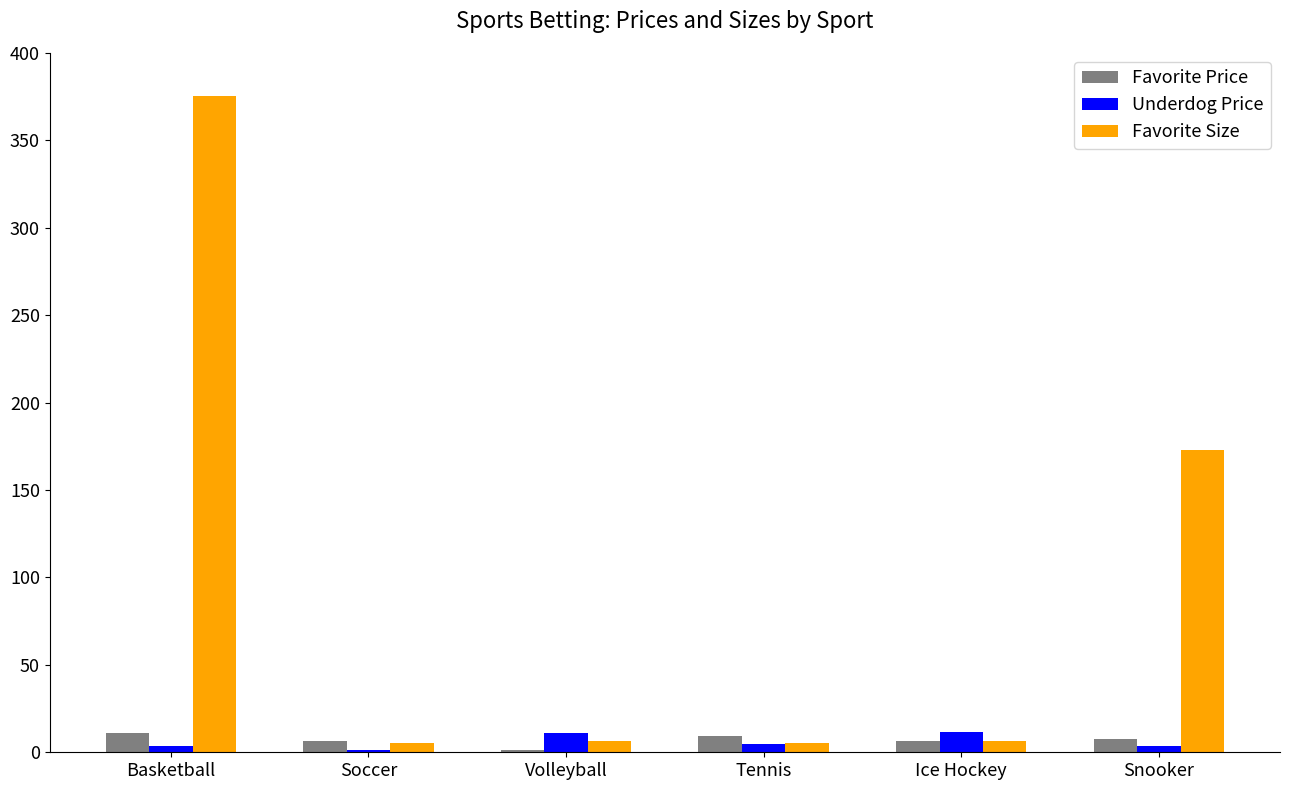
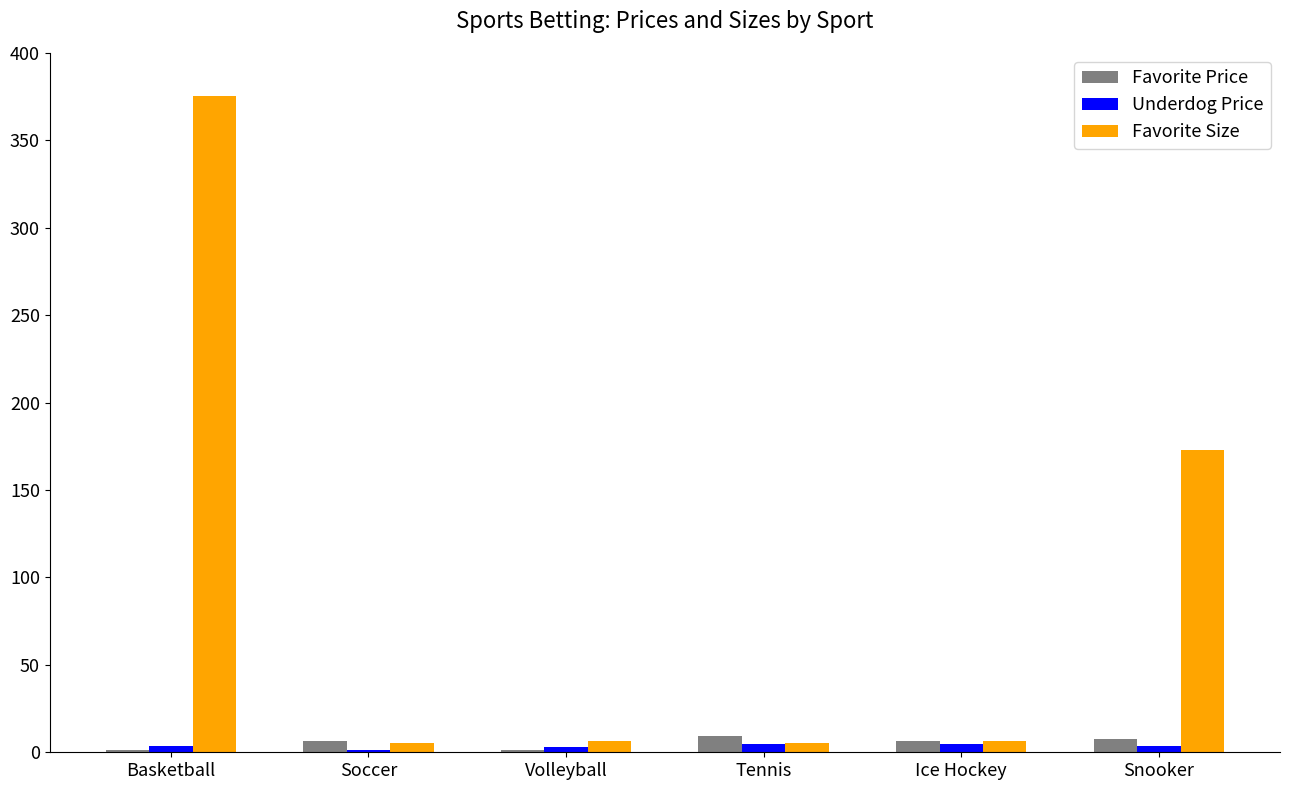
Favorite Price, Basketball: 11 -> 1
Underdog Price, Volleyball: 11 -> 3
Underdog Price, Ice Hockey: 12 -> 5
